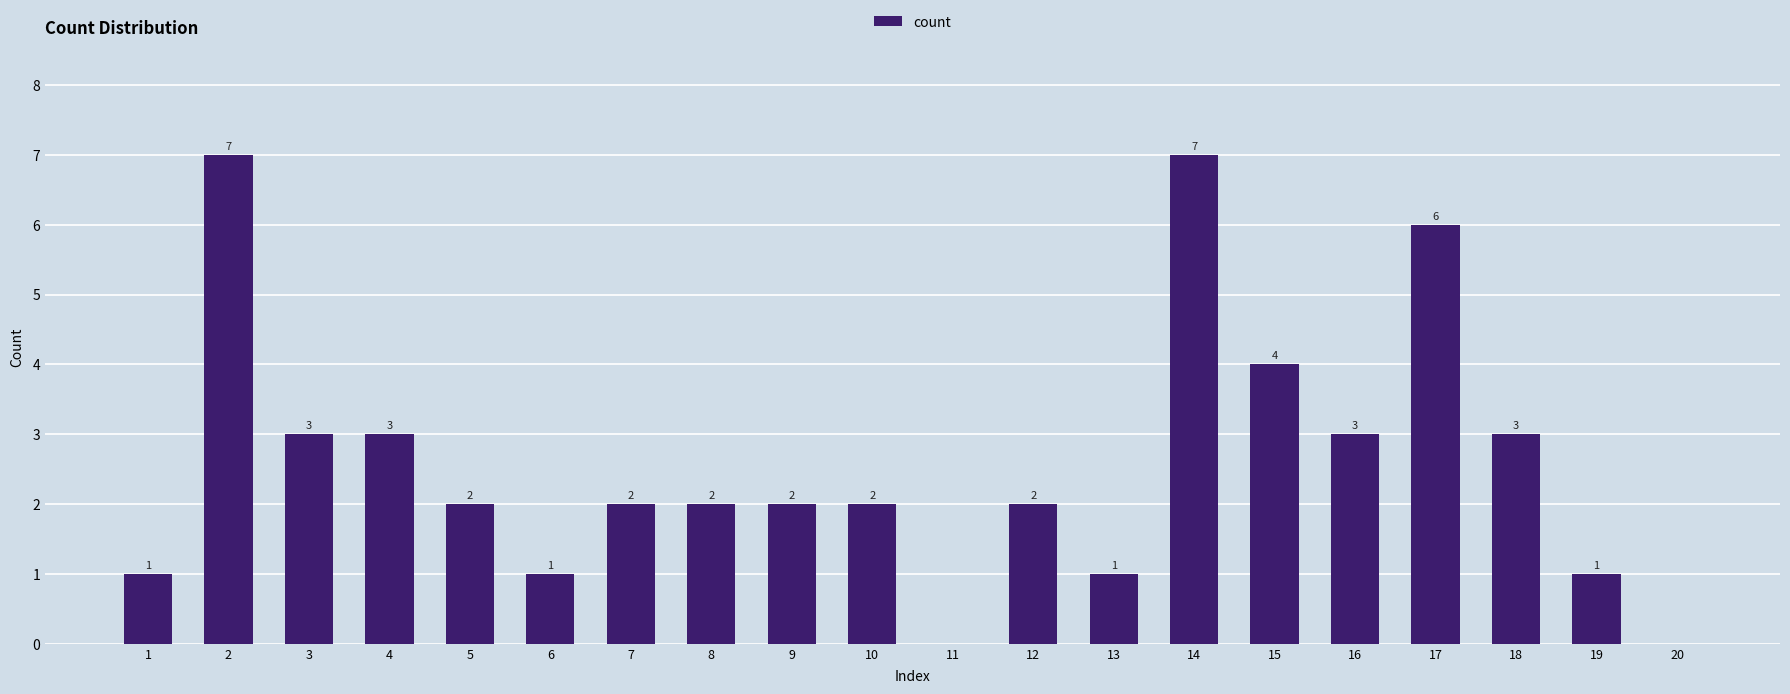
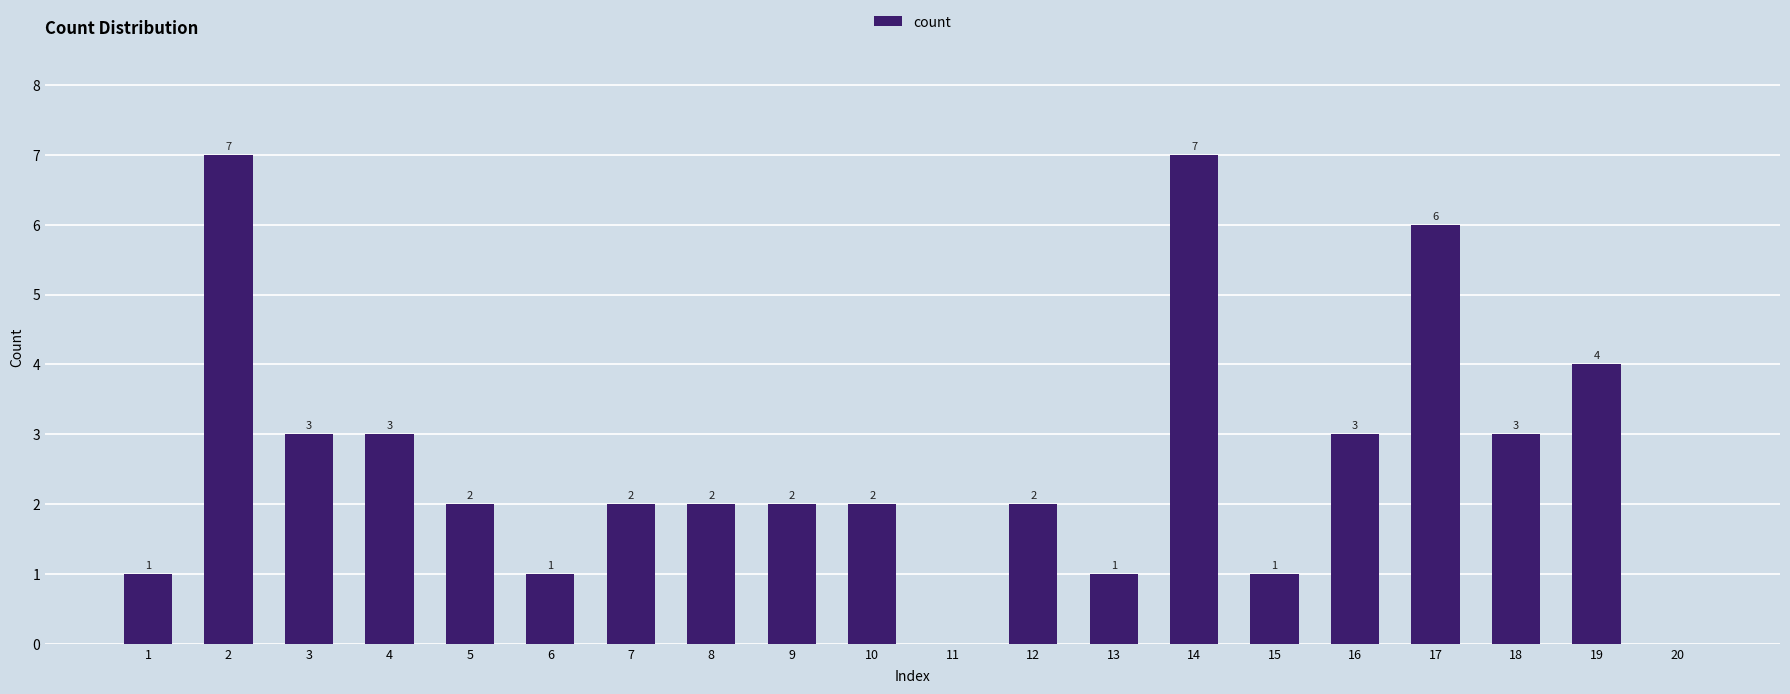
15: 4 -> 1
19: 1 -> 4
